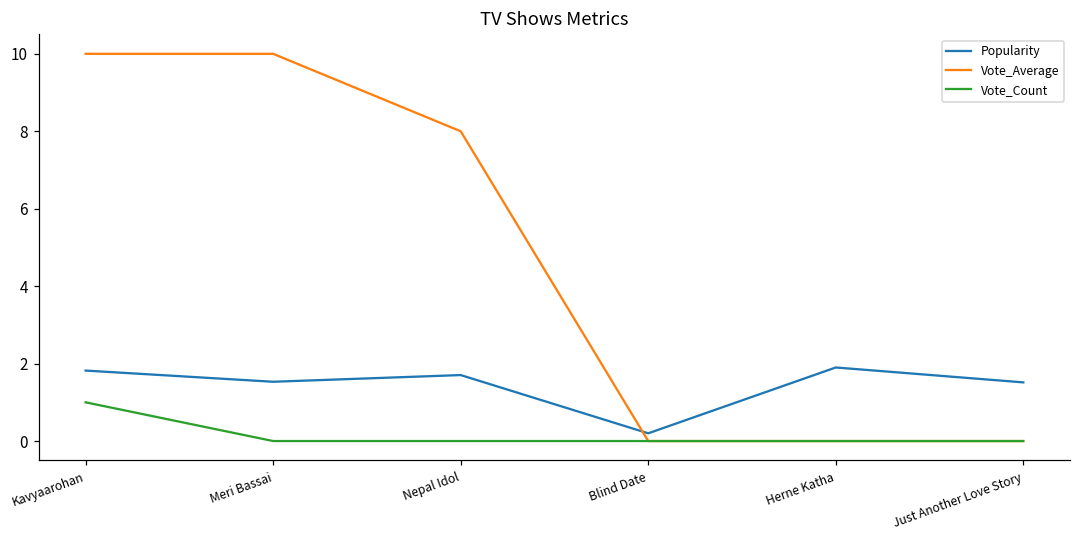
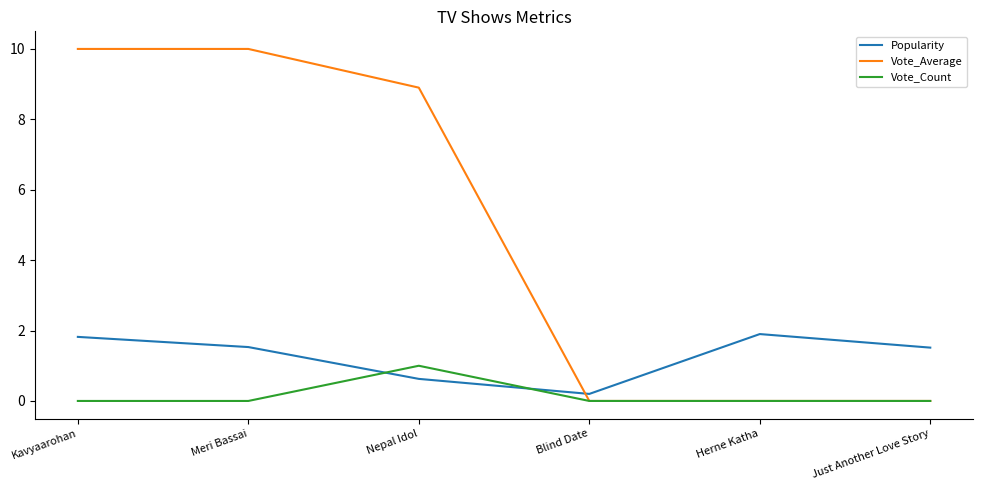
Vote_Count, Kavyaarohan: 1 -> 0
Popularity, Nepal Idol: 1.7 -> 0.6
Vote_Average, Nepal Idol: 8.0 -> 8.9
Vote_Count, Nepal Idol: 0 -> 1
